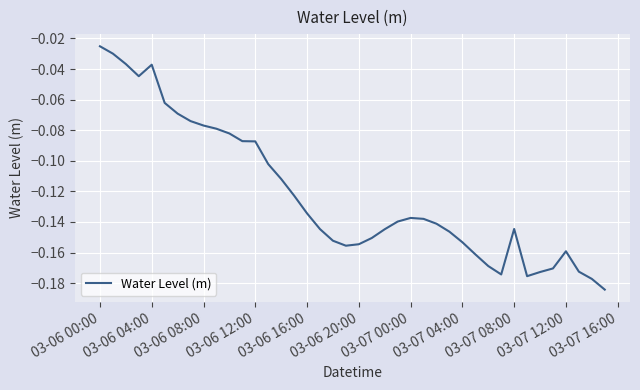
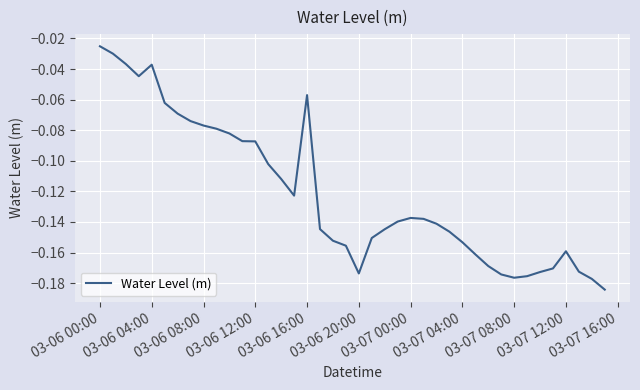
03-06 16:00: -0.134 -> -0.057
03-06 20:00: -0.155 -> -0.174
03-07 08:00: -0.145 -> -0.176
